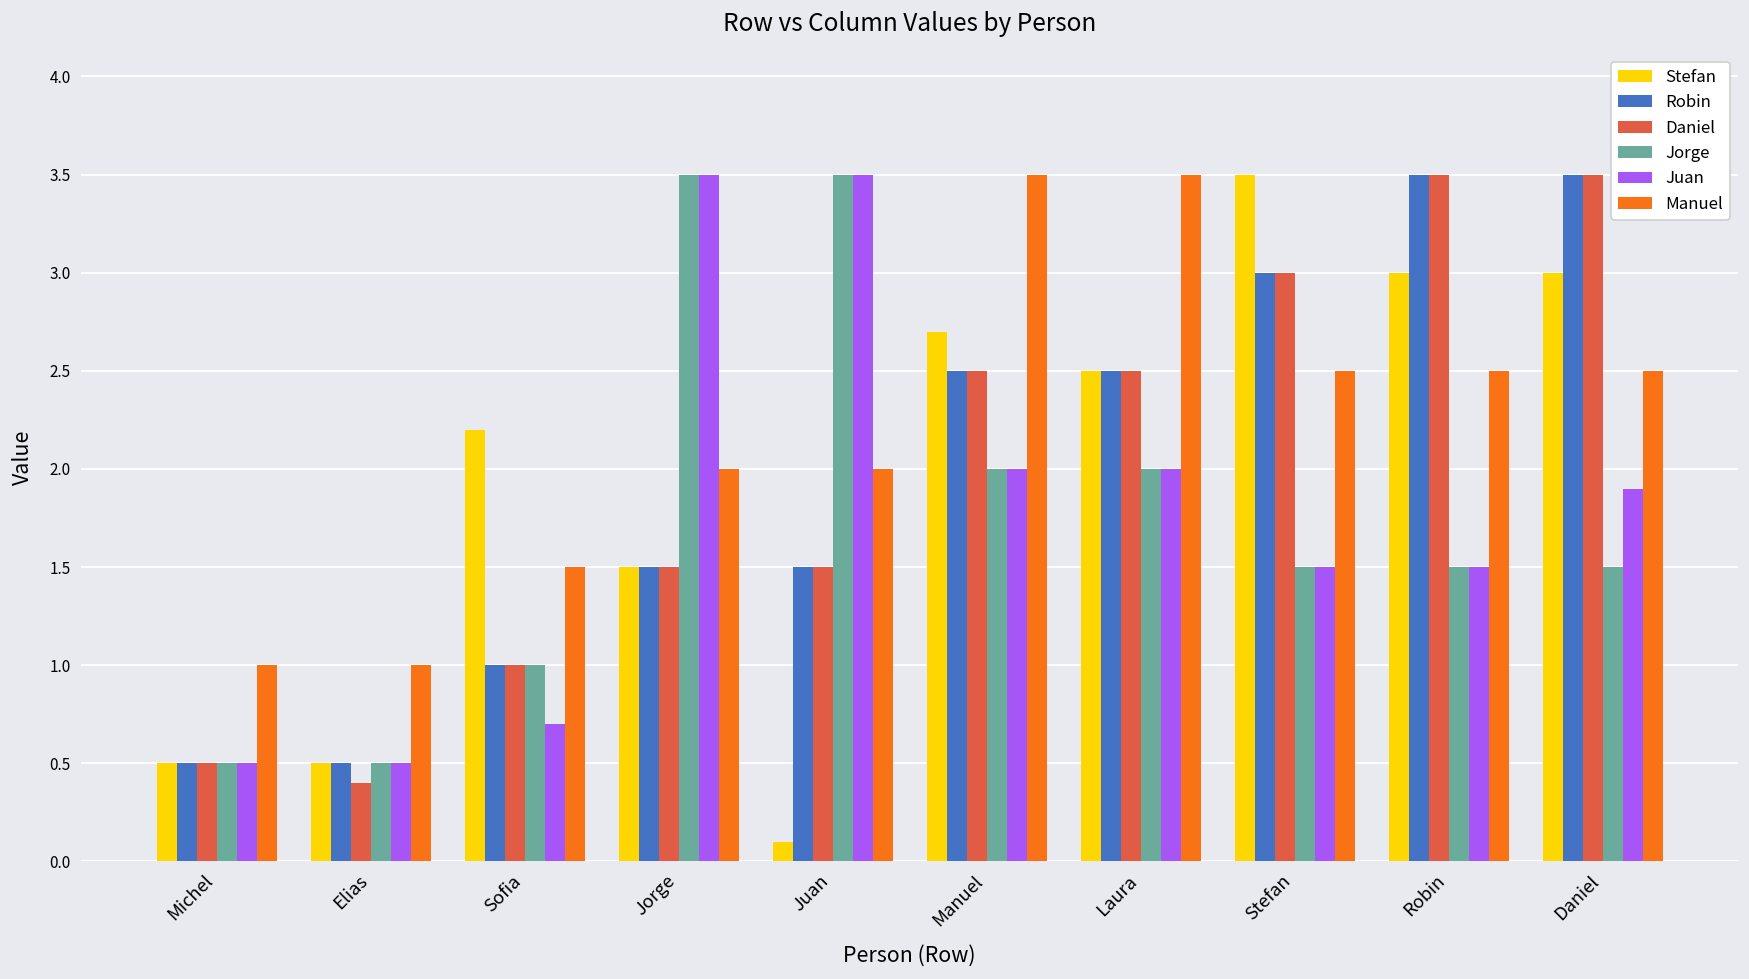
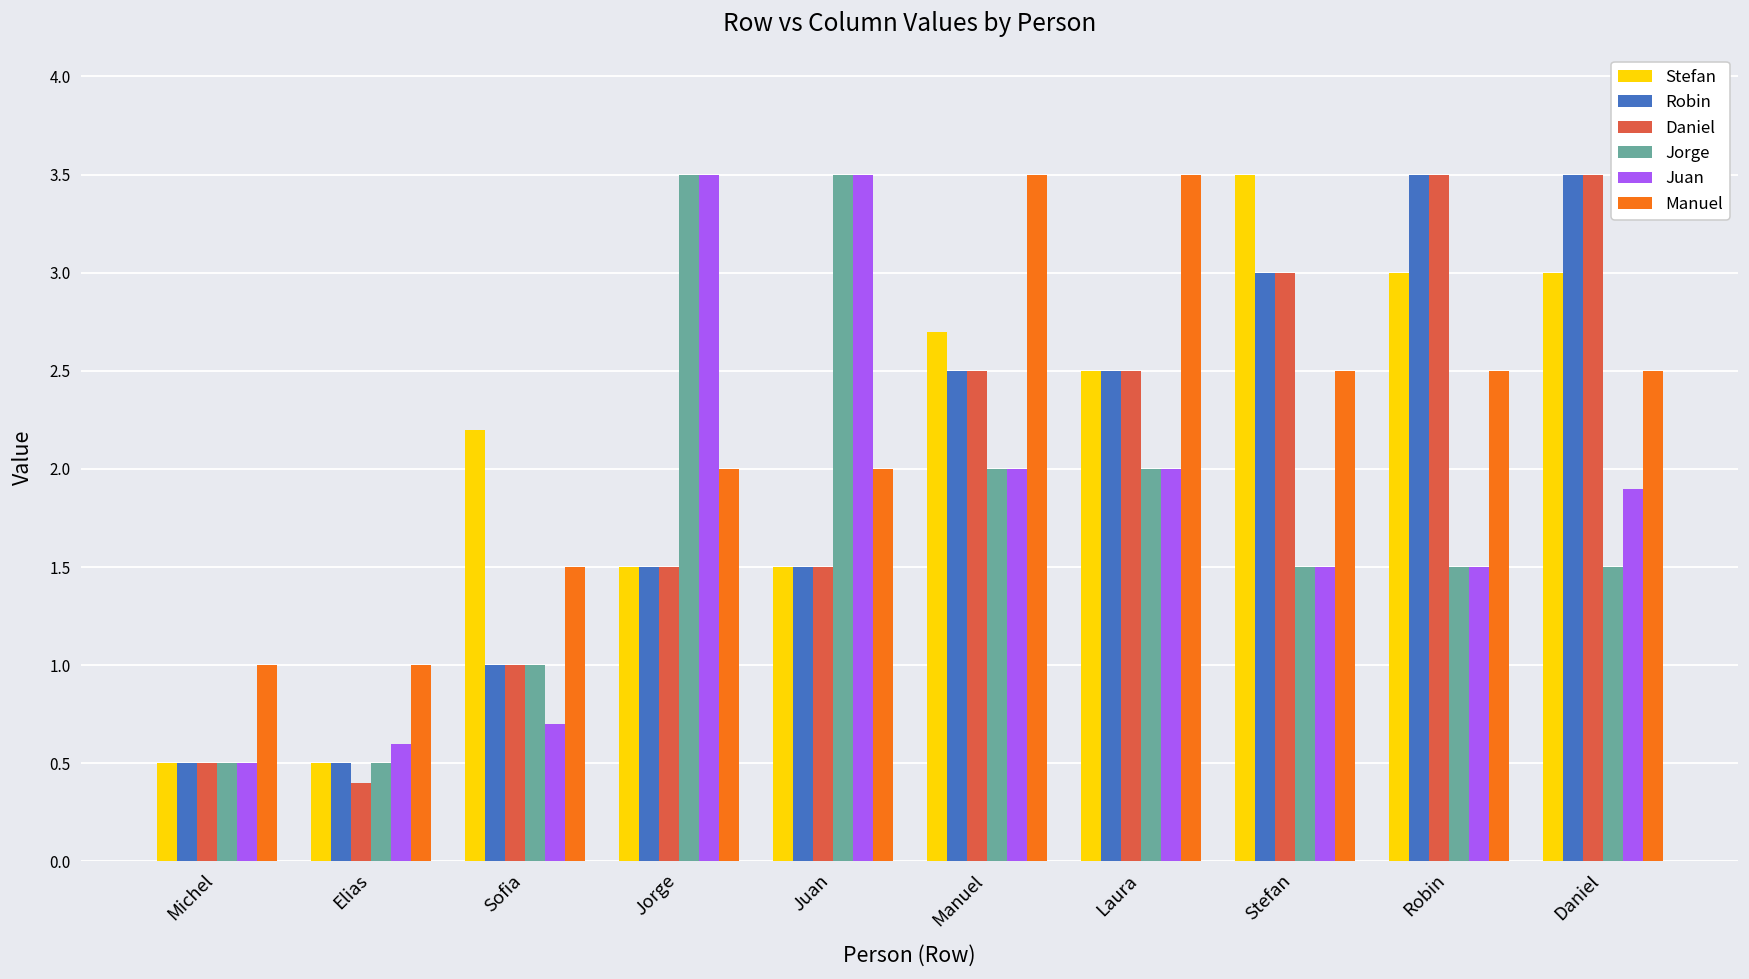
Juan, Elias: 0.5 -> 0.6
Stefan, Juan: 0.1 -> 1.5
